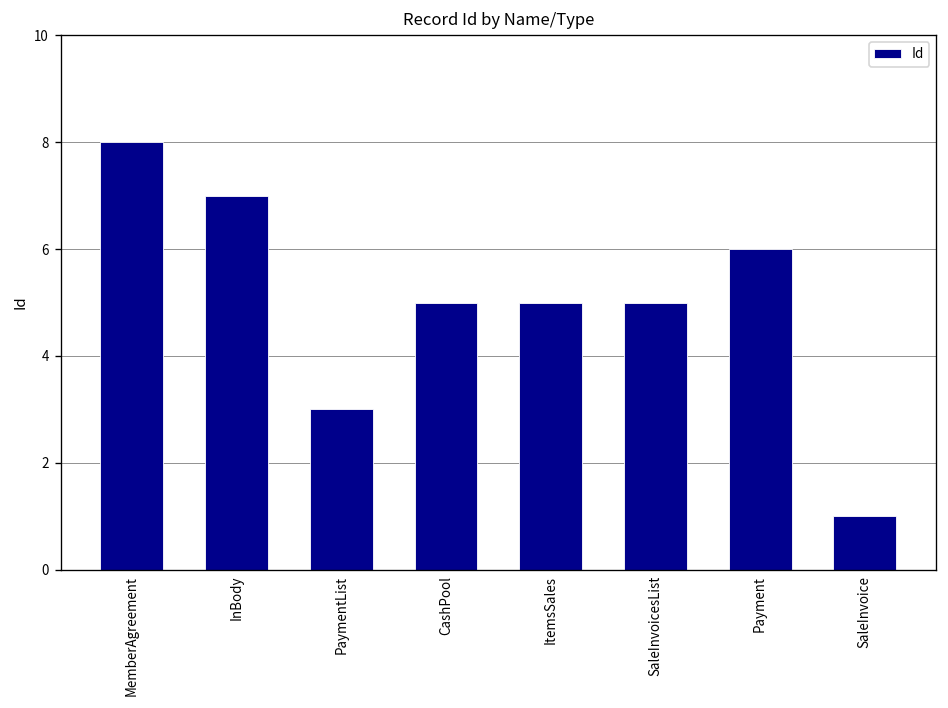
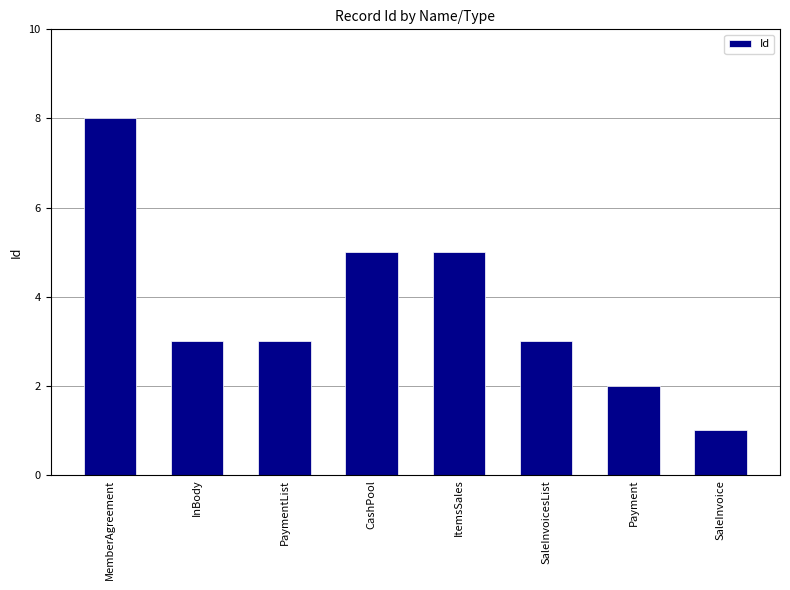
InBody: 7 -> 3
SaleInvoicesList: 5 -> 3
Payment: 6 -> 2
